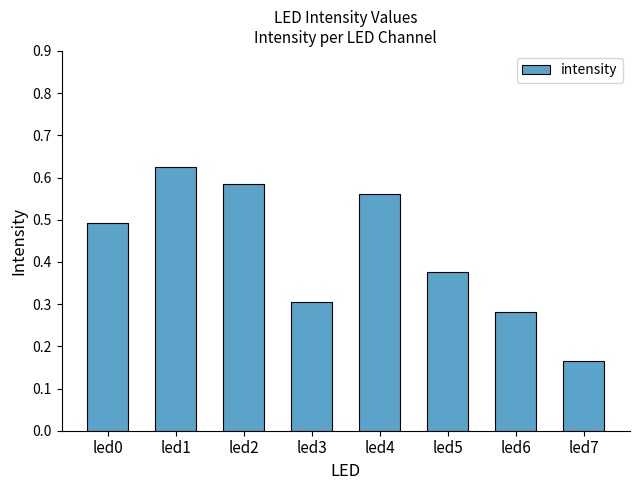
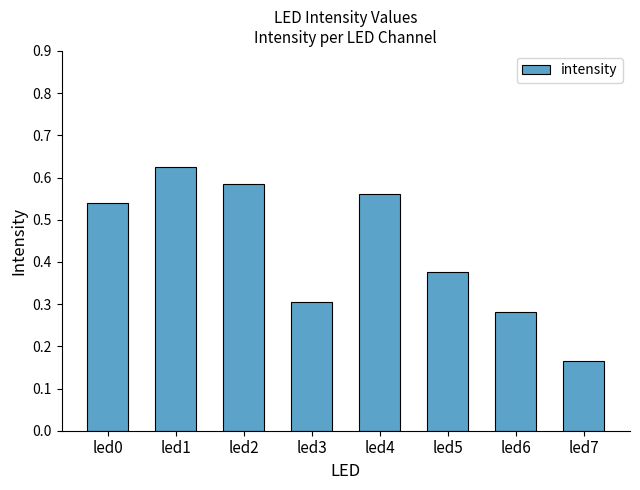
led0: 0.49 -> 0.54
